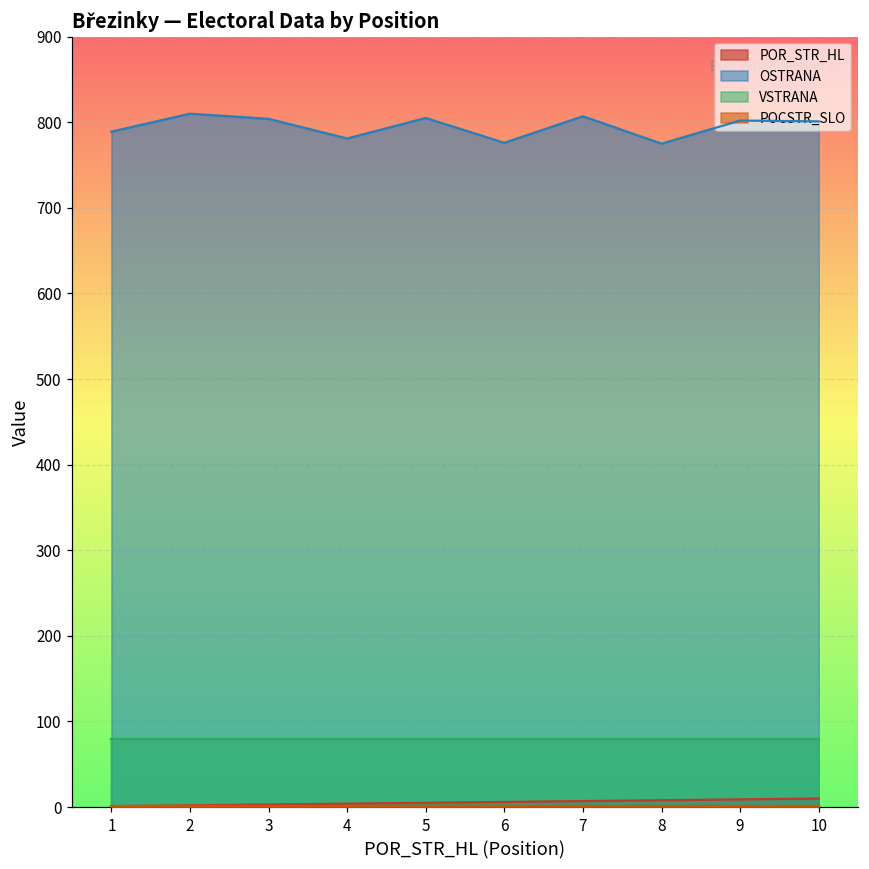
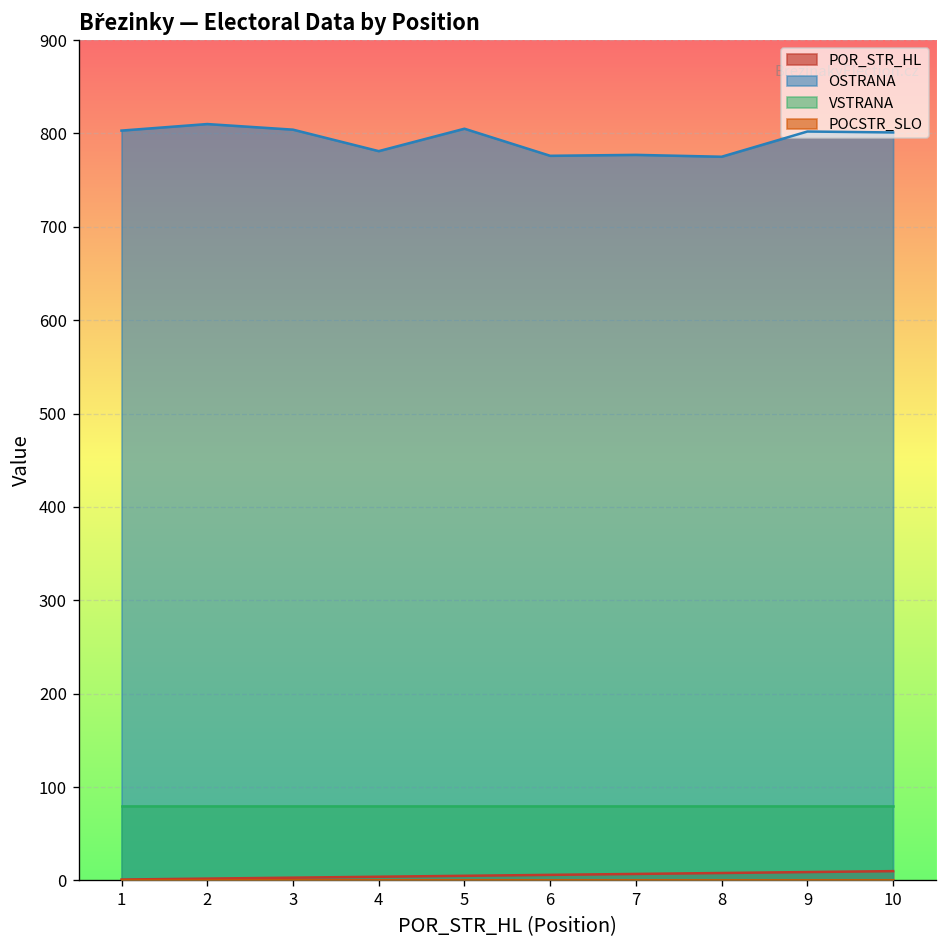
OSTRANA, 1: 790 -> 800
OSTRANA, 7: 810 -> 780
